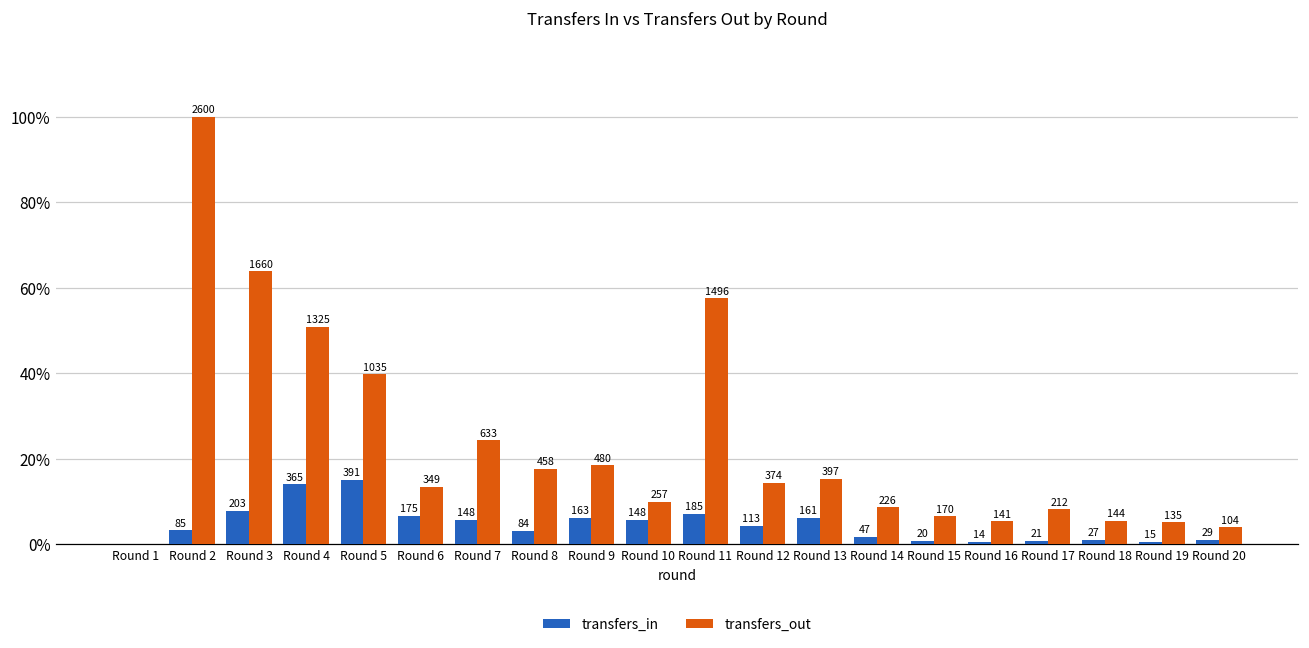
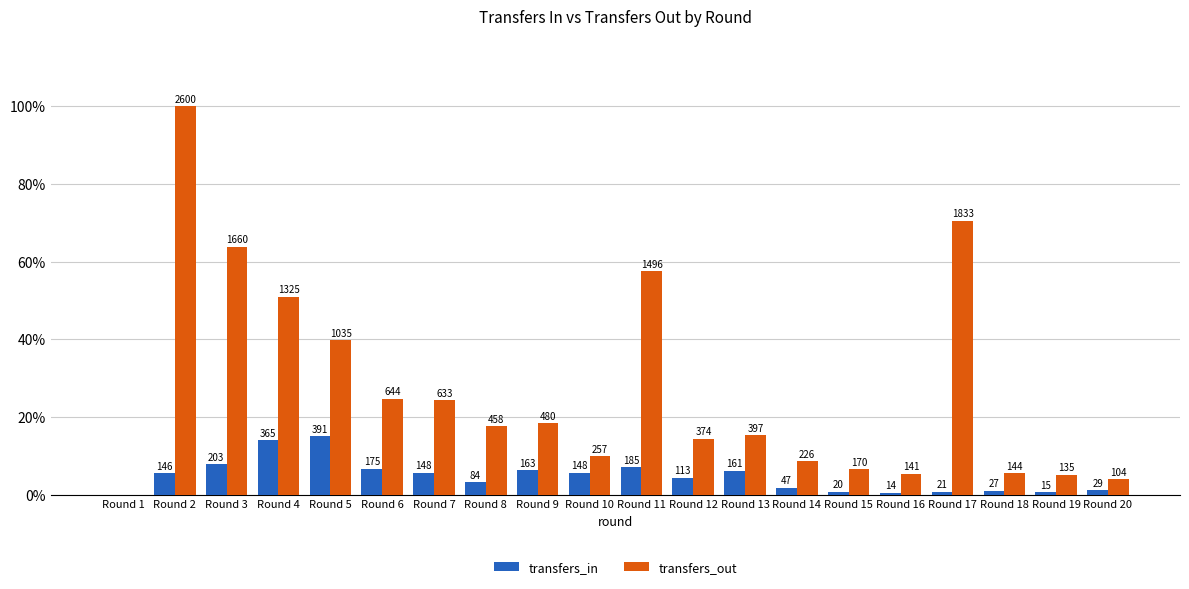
transfers_in, Round 2: 85 -> 146
transfers_out, Round 6: 349 -> 644
transfers_out, Round 17: 212 -> 1833
